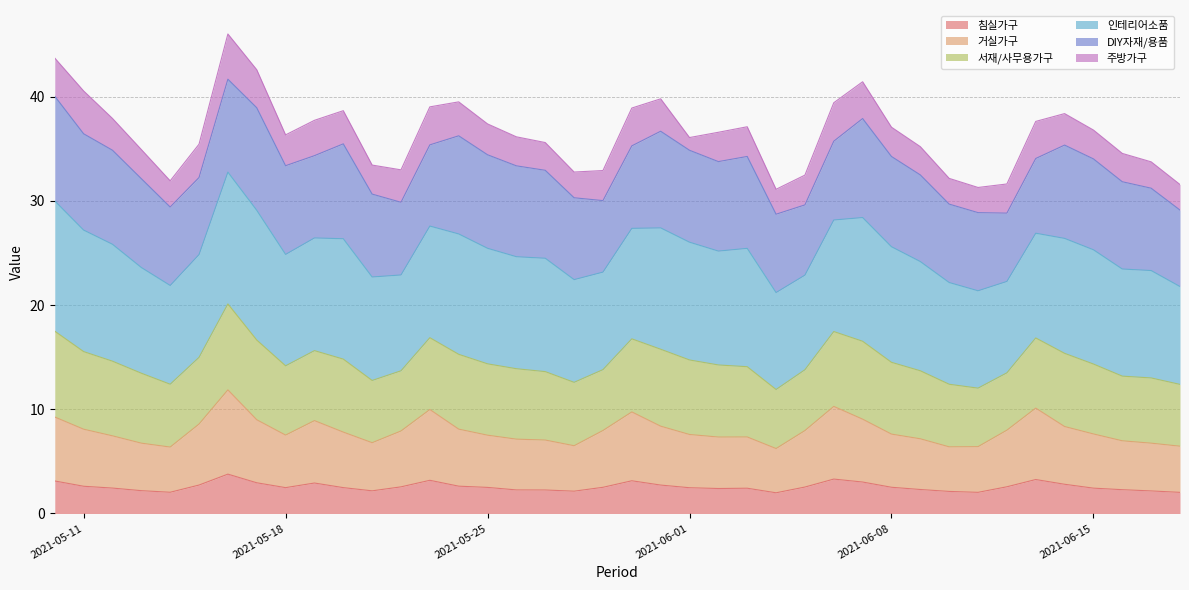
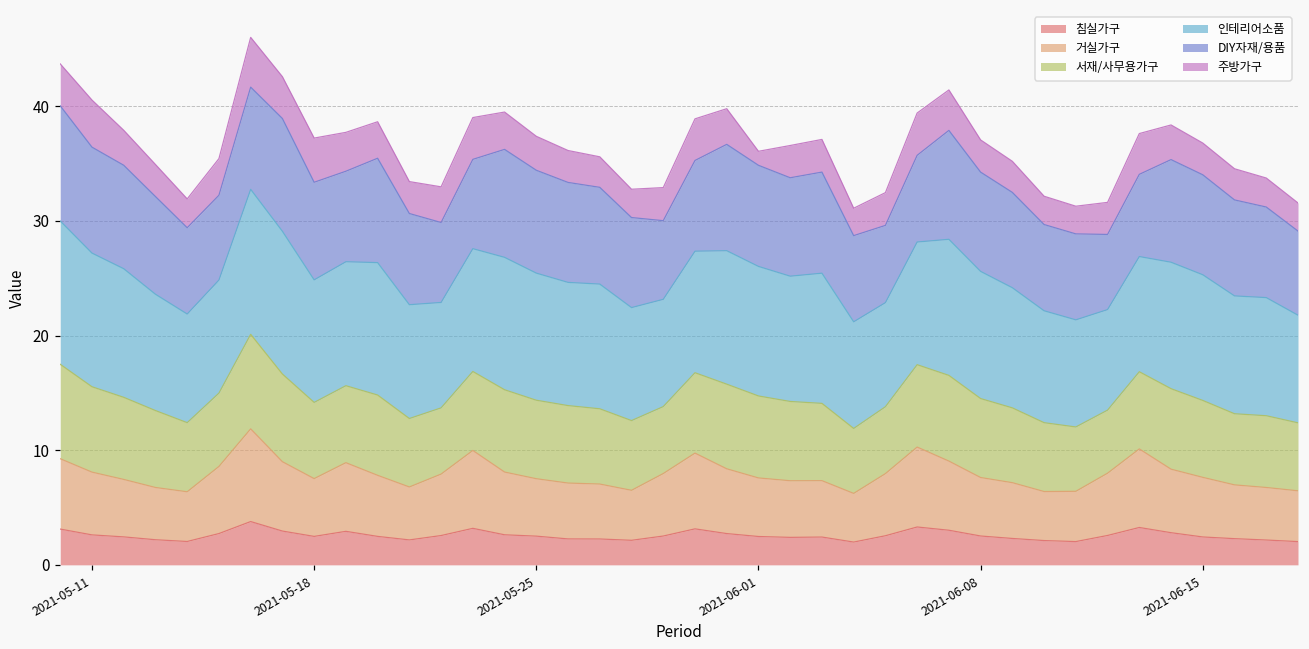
주방가구, 2021-05-18: 3.0 -> 3.9
